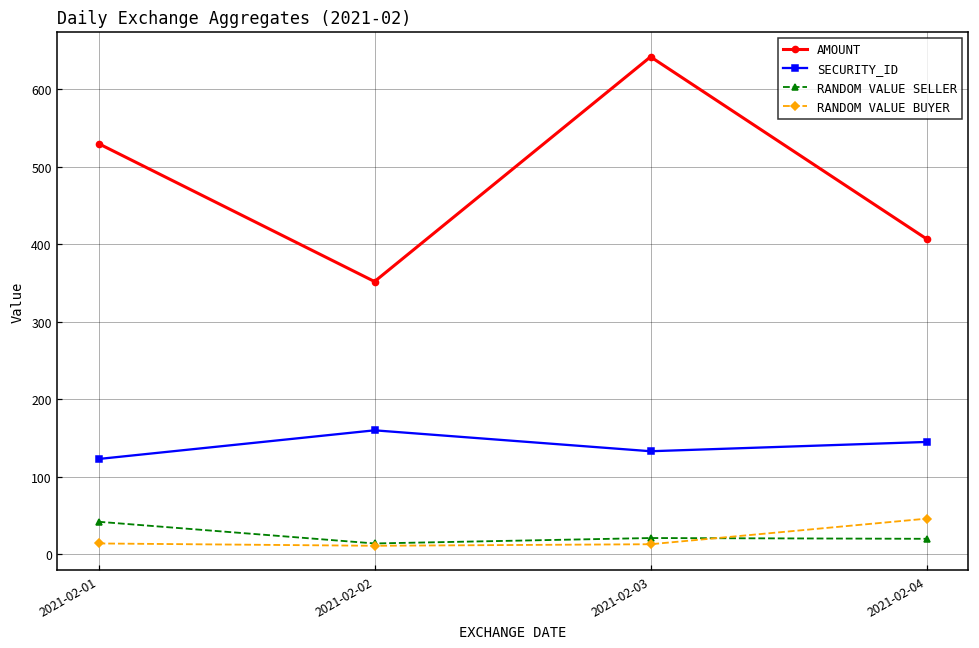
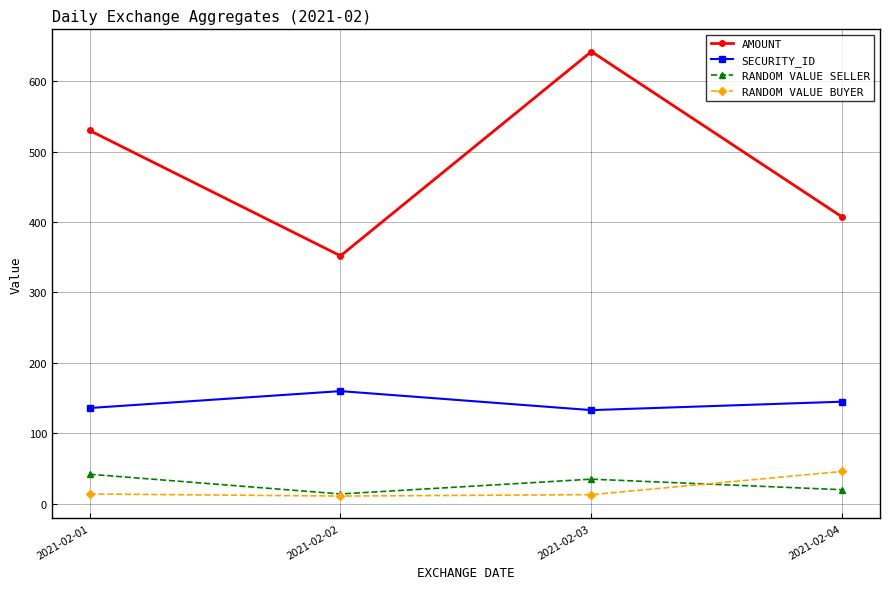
SECURITY_ID, 2021-02-01: 120 -> 140
RANDOM VALUE SELLER, 2021-02-03: 20 -> 40
